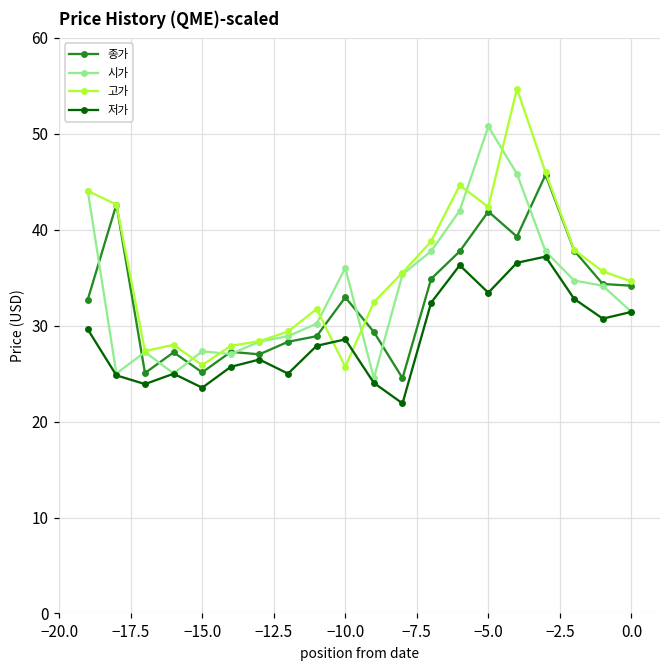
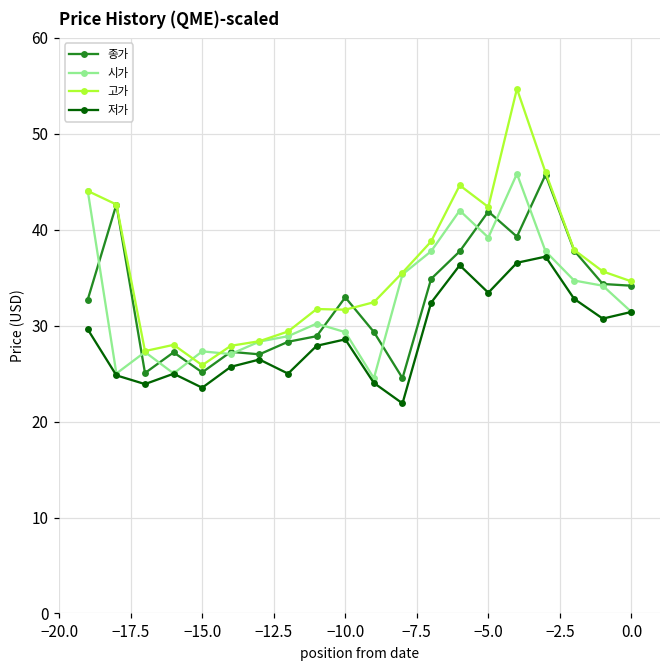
시가, −10.0: 36 -> 29
고가, −10.0: 26 -> 32
시가, −5.0: 51 -> 39
